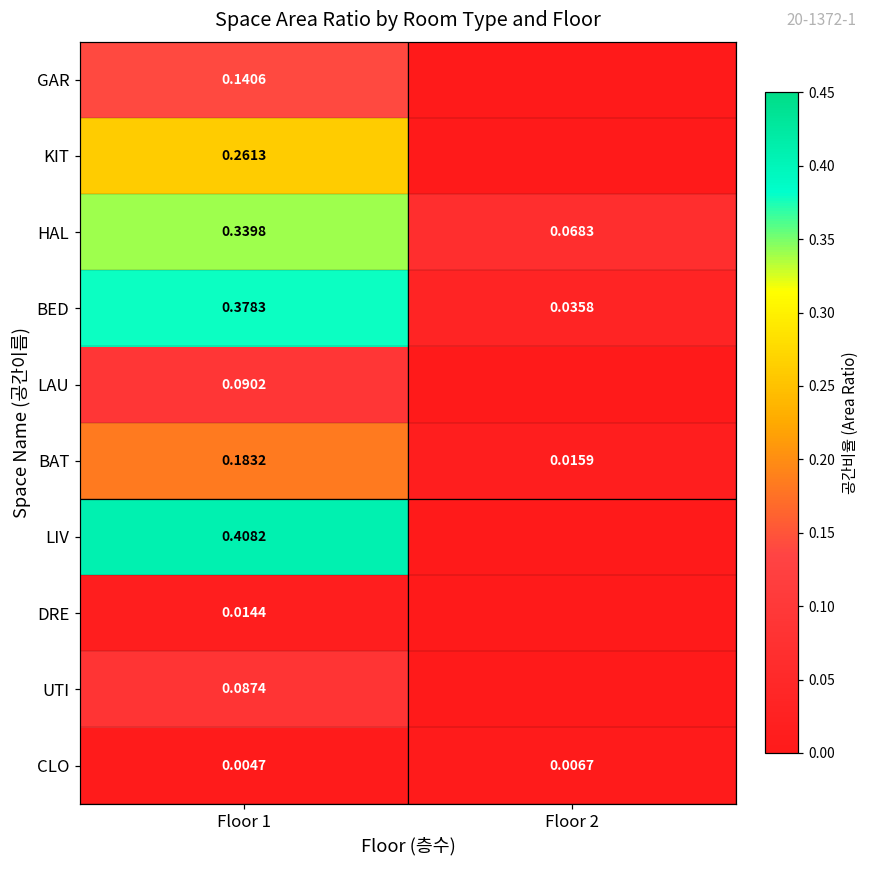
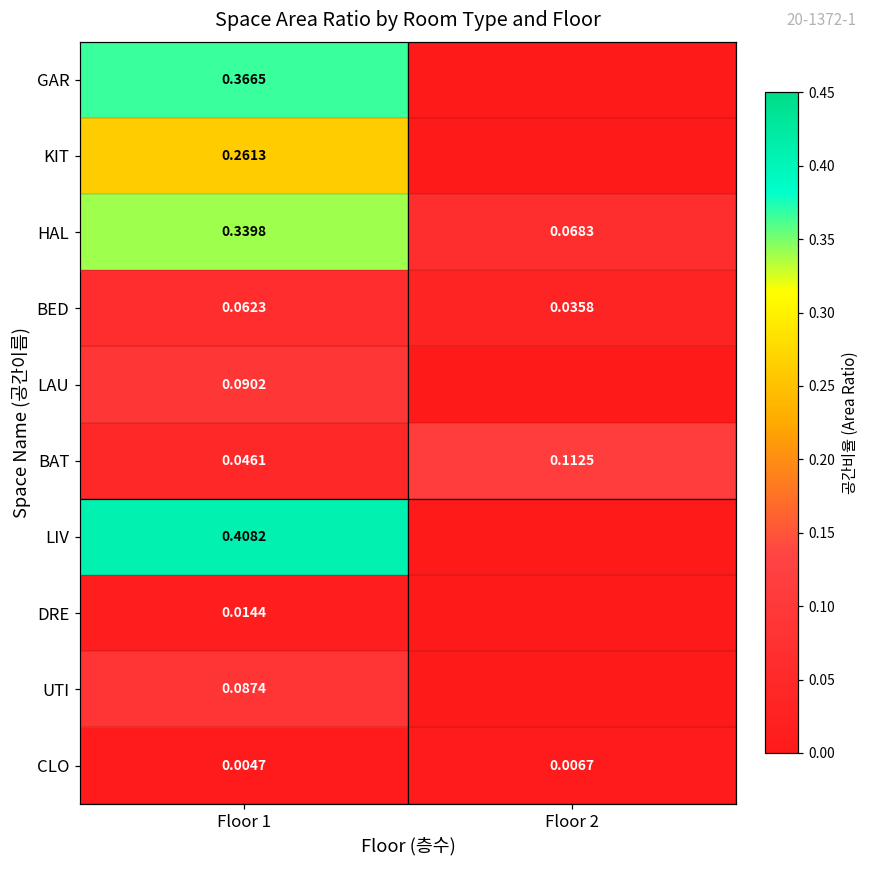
GAR, Floor 1: 0.1406 -> 0.3665
BED, Floor 1: 0.3783 -> 0.0623
BAT, Floor 1: 0.1832 -> 0.0461
BAT, Floor 2: 0.0159 -> 0.1125
